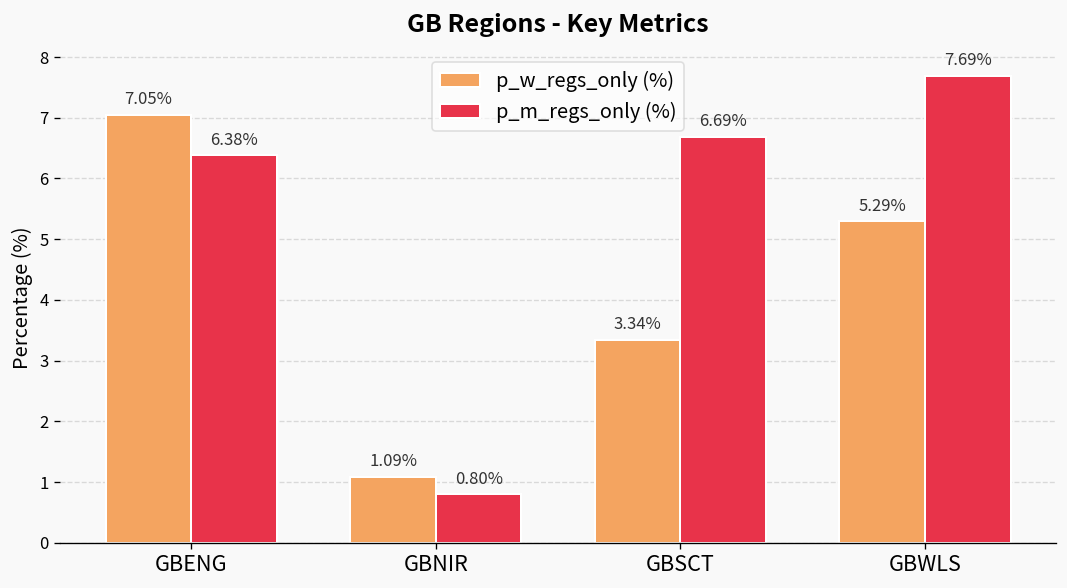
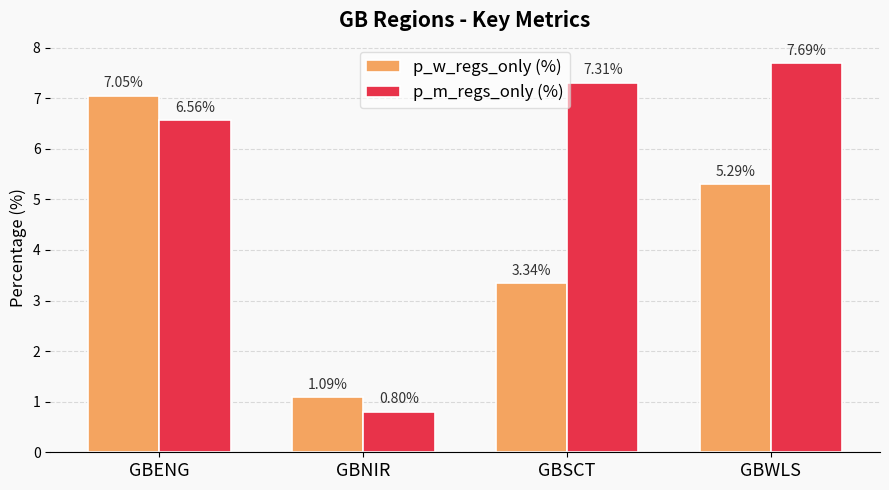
p_m_regs_only (%), GBENG: 6.38% -> 6.56%
p_m_regs_only (%), GBSCT: 6.69% -> 7.31%
